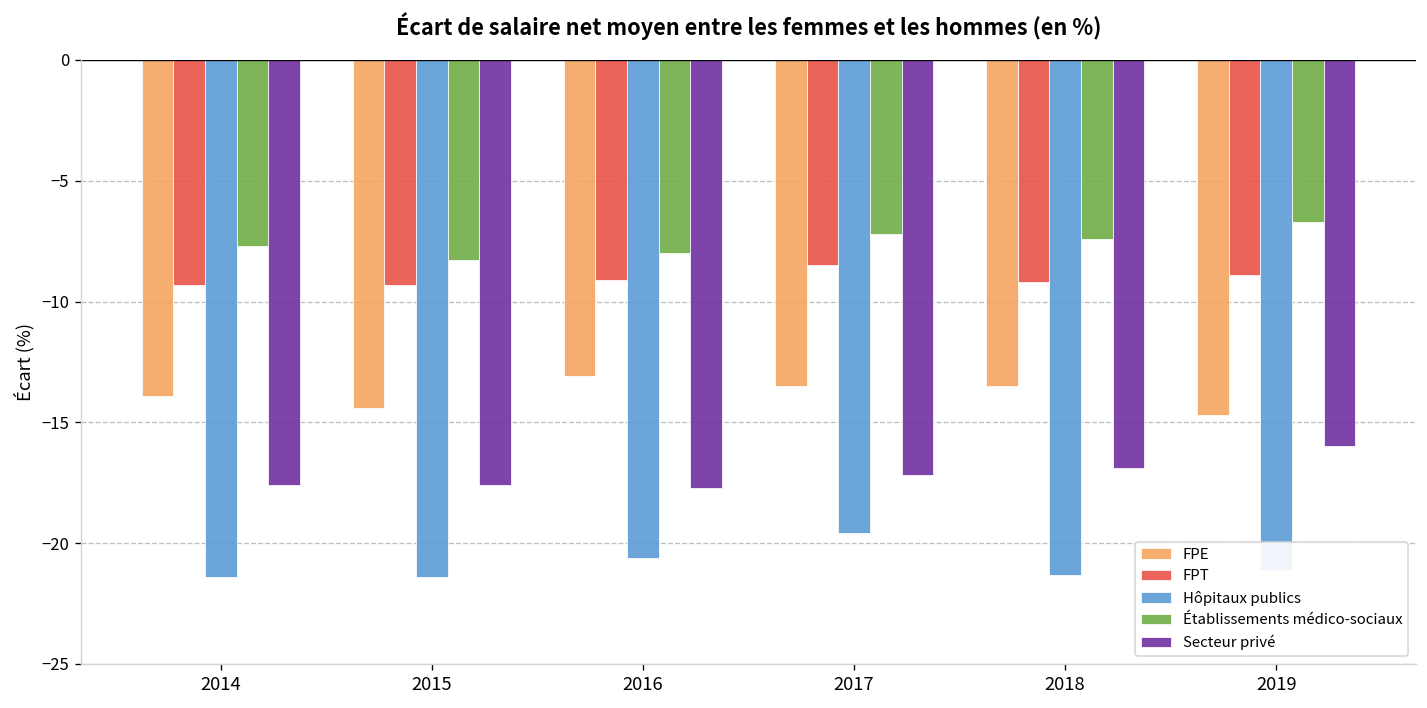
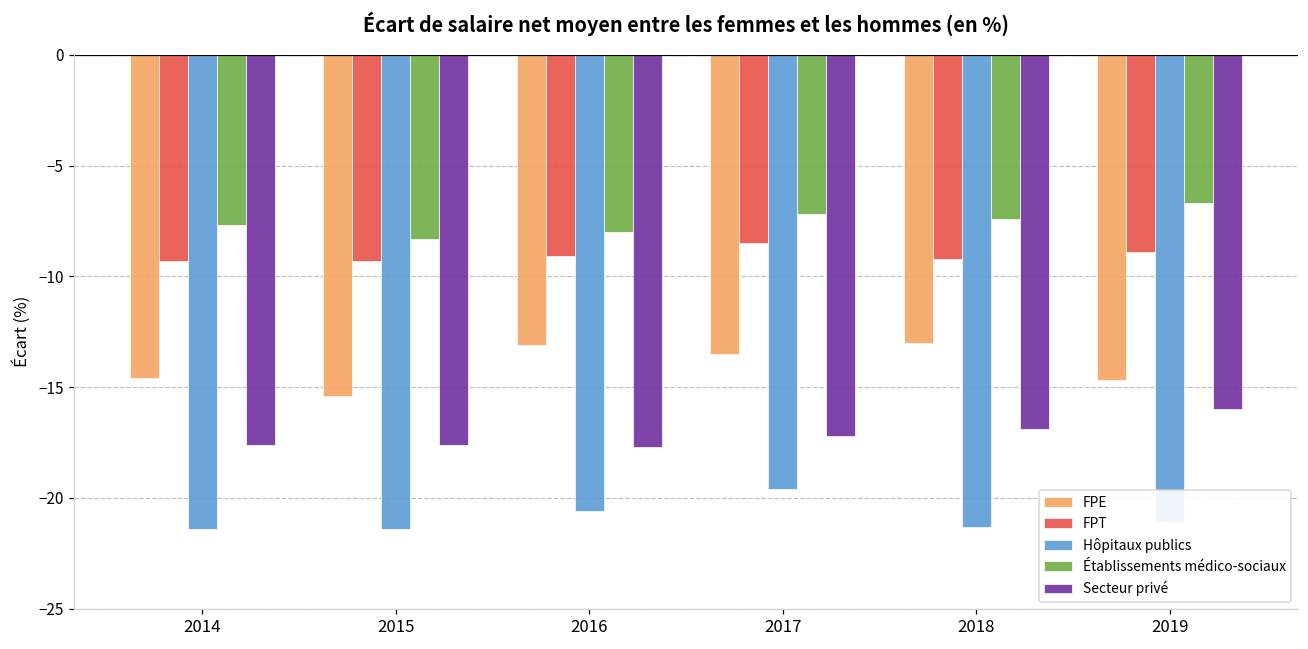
FPE, 2014: -13.9 -> -14.6
FPE, 2015: -14.4 -> -15.4
FPE, 2018: -13.5 -> -13.0
